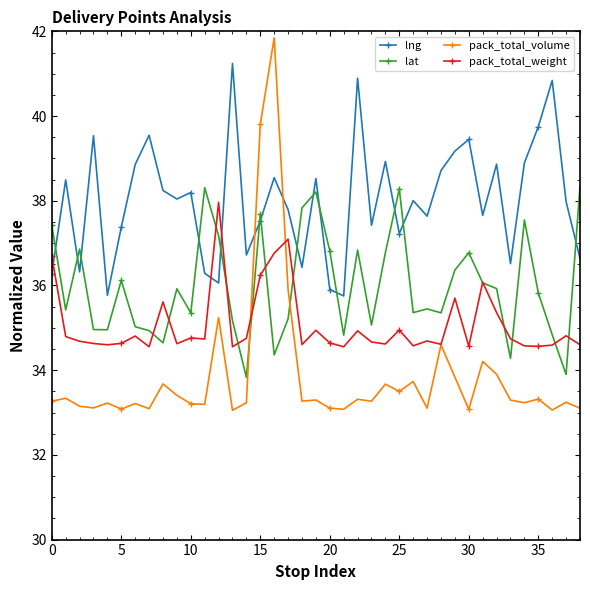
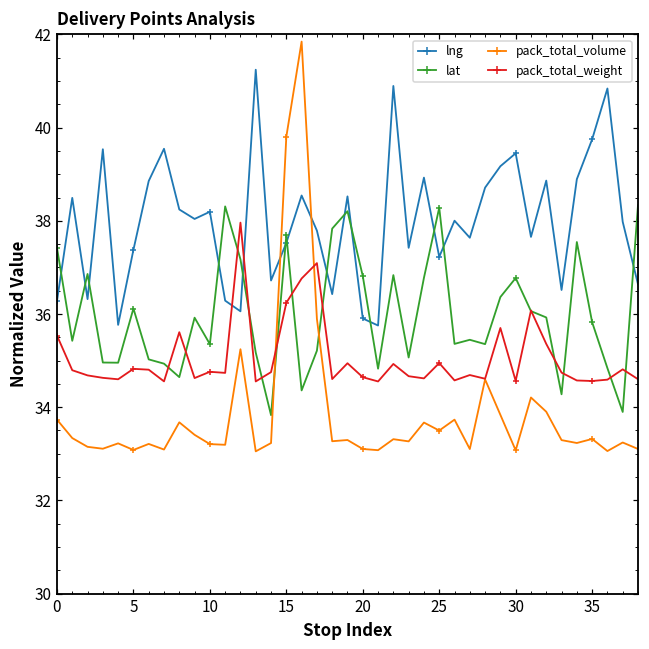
pack_total_volume, 0: 33.3 -> 33.7
pack_total_weight, 0: 36.7 -> 35.5
pack_total_weight, 5: 34.6 -> 34.8
